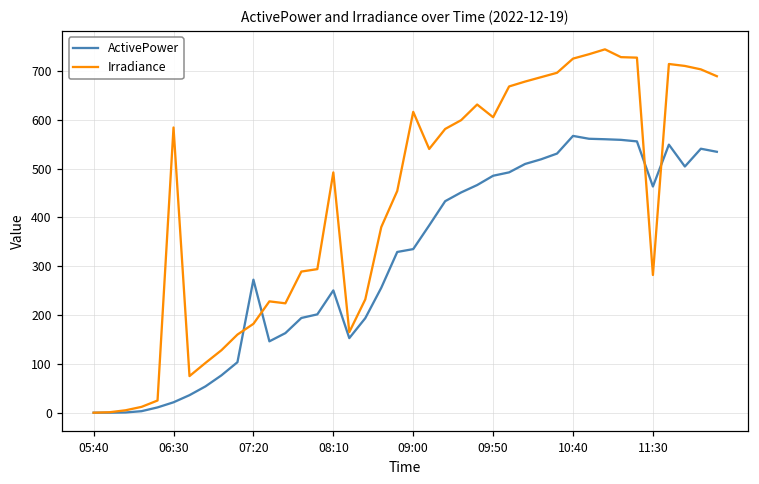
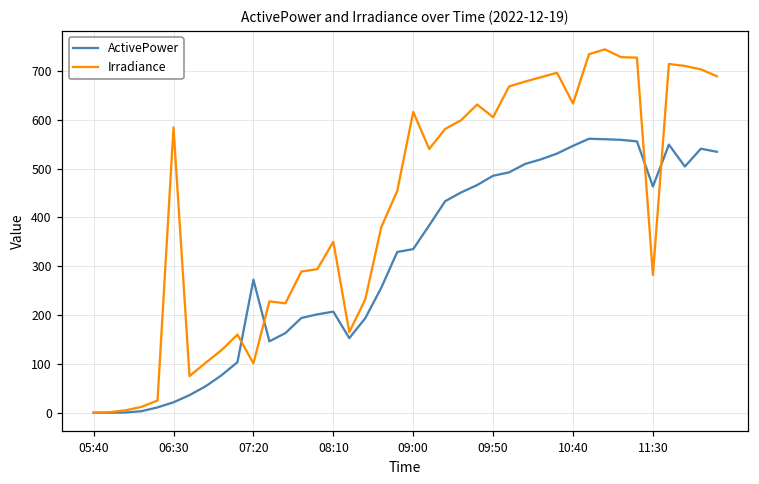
Irradiance, 07:20: 180 -> 100
ActivePower, 08:10: 250 -> 210
Irradiance, 08:10: 490 -> 350
ActivePower, 10:40: 570 -> 550
Irradiance, 10:40: 730 -> 630
